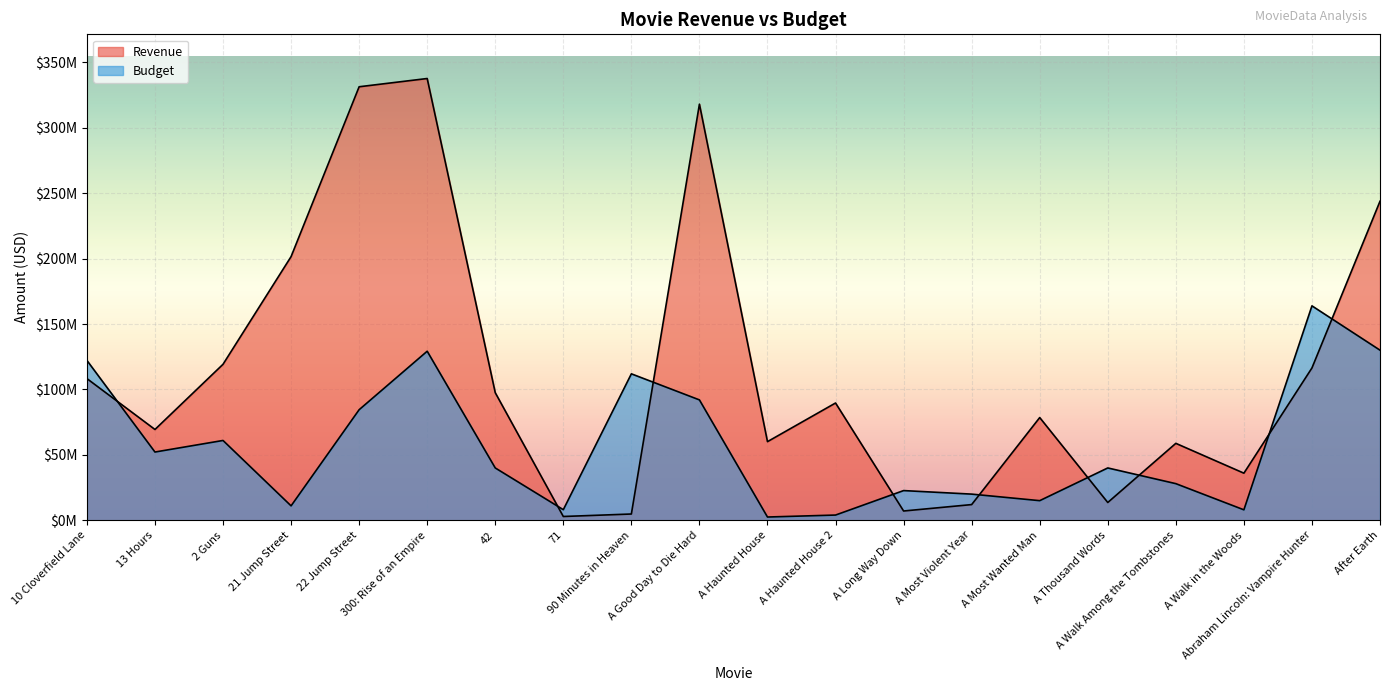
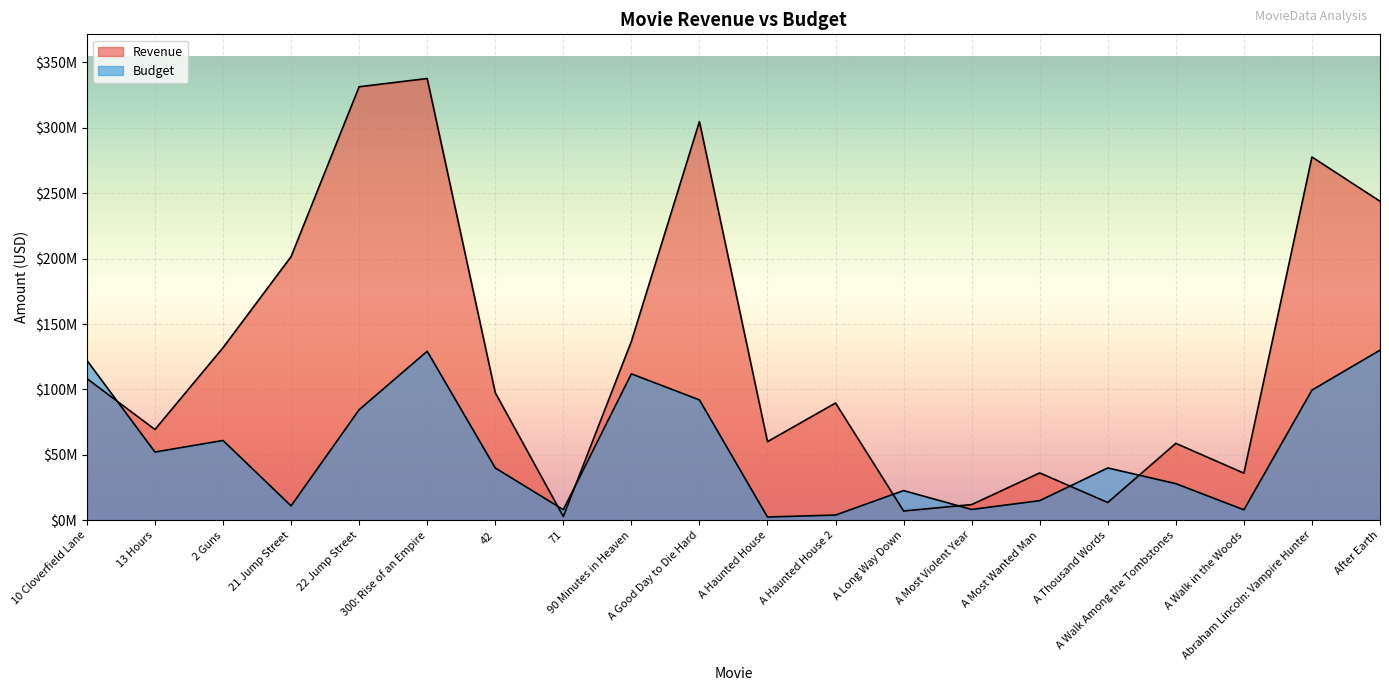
Revenue, 2 Guns: $119000000 -> $132000000
Revenue, 90 Minutes in Heaven: $5000000 -> $137000000
Revenue, A Good Day to Die Hard: $318000000 -> $305000000
Budget, A Most Violent Year: $20000000 -> $8000000
Revenue, A Most Wanted Man: $78000000 -> $36000000
Revenue, Abraham Lincoln: Vampire Hunter: $116000000 -> $278000000
Budget, Abraham Lincoln: Vampire Hunter: $164000000 -> $100000000
